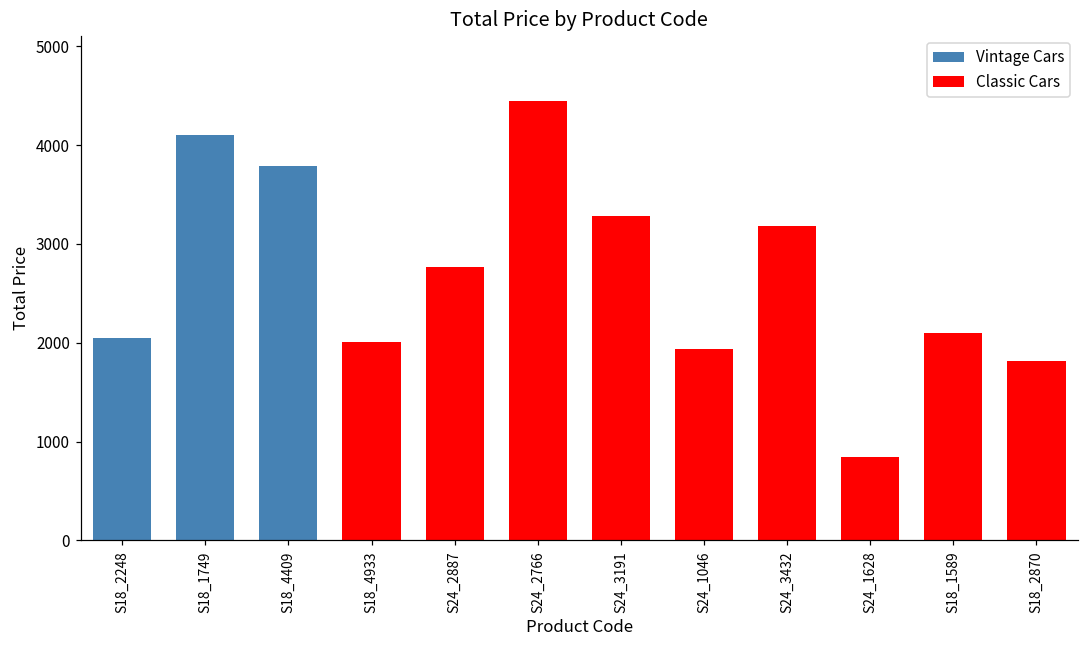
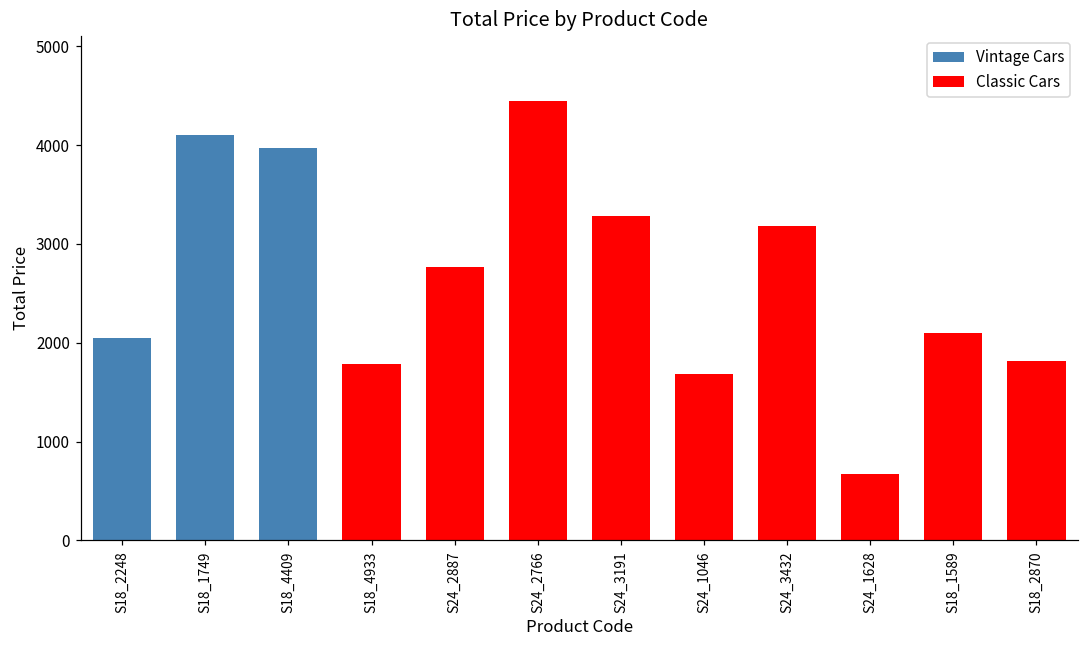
Vintage Cars, S18_4409: 3800 -> 4000
Classic Cars, S18_4933: 2000 -> 1800
Classic Cars, S24_1046: 1900 -> 1700
Classic Cars, S24_1628: 800 -> 700
